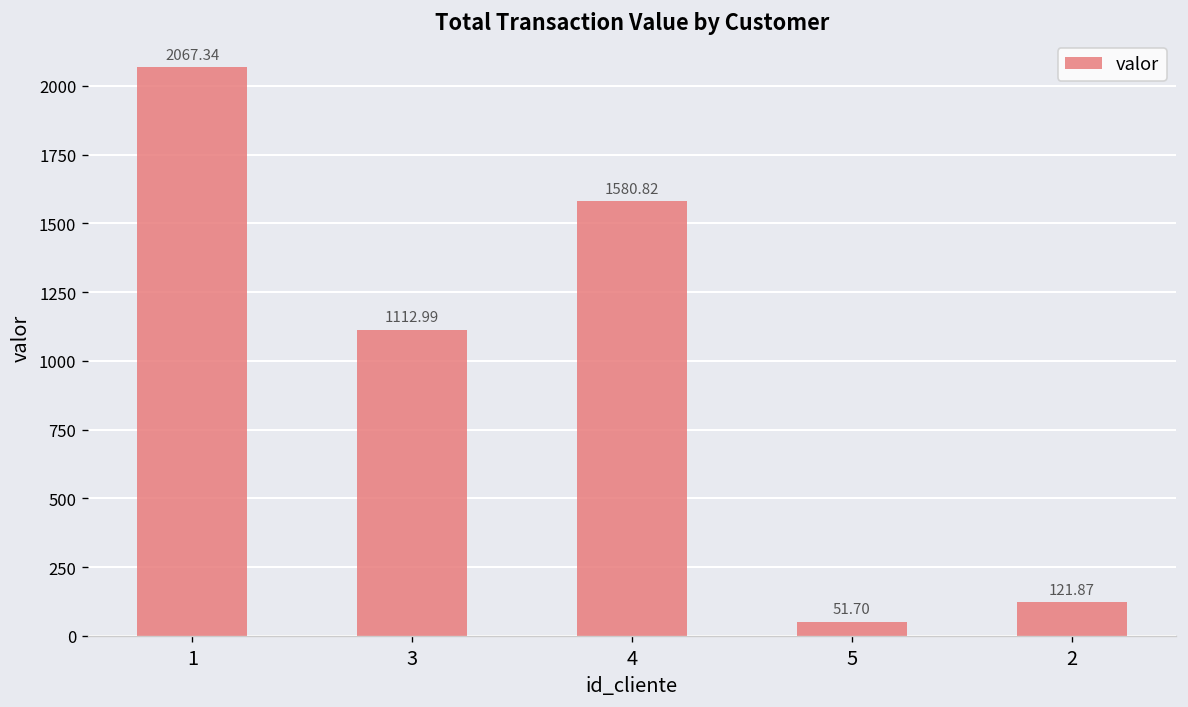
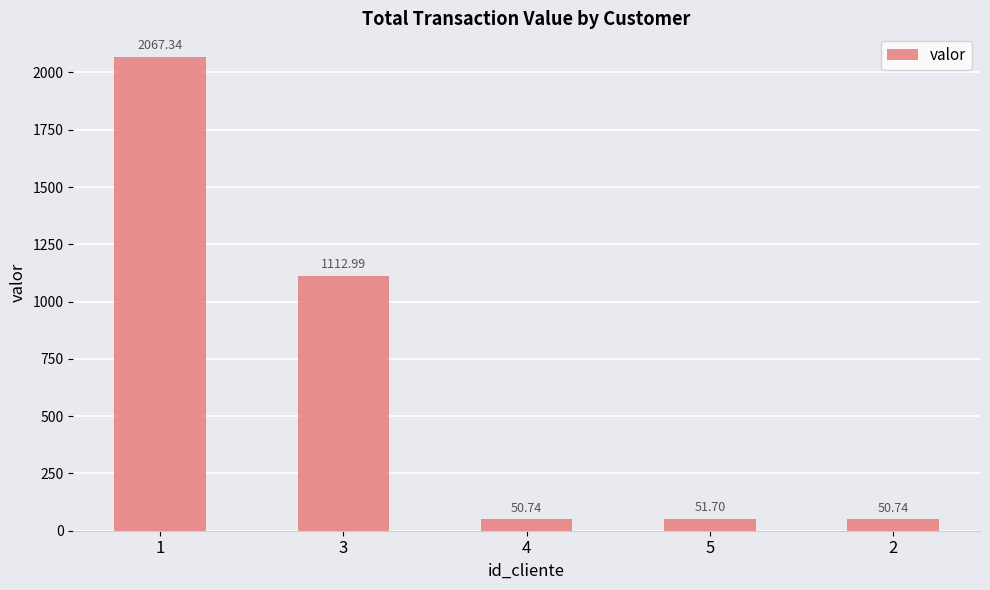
4: 1580.82 -> 50.74
2: 121.87 -> 50.74
